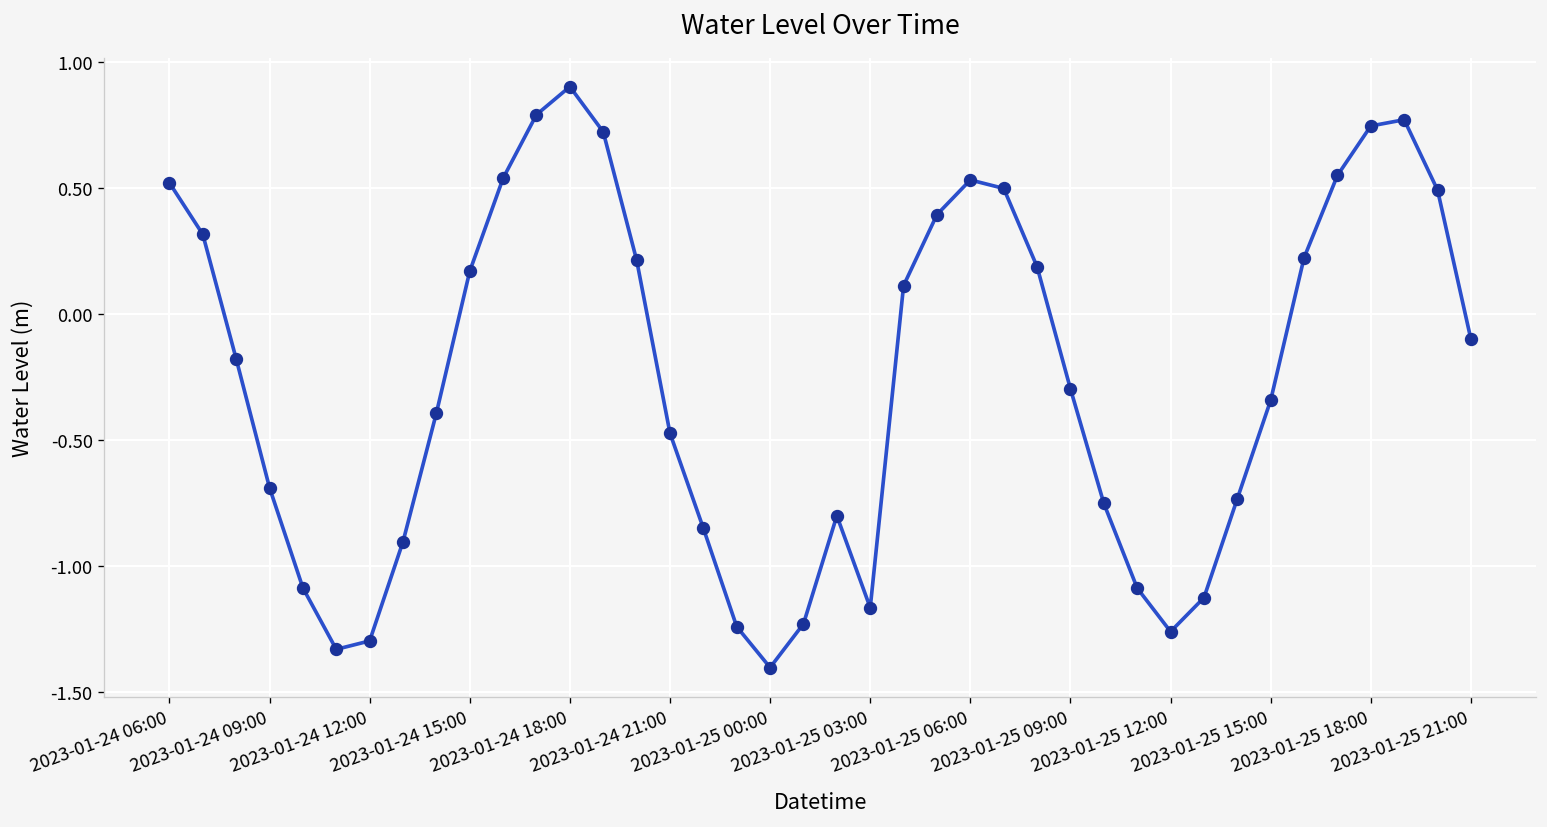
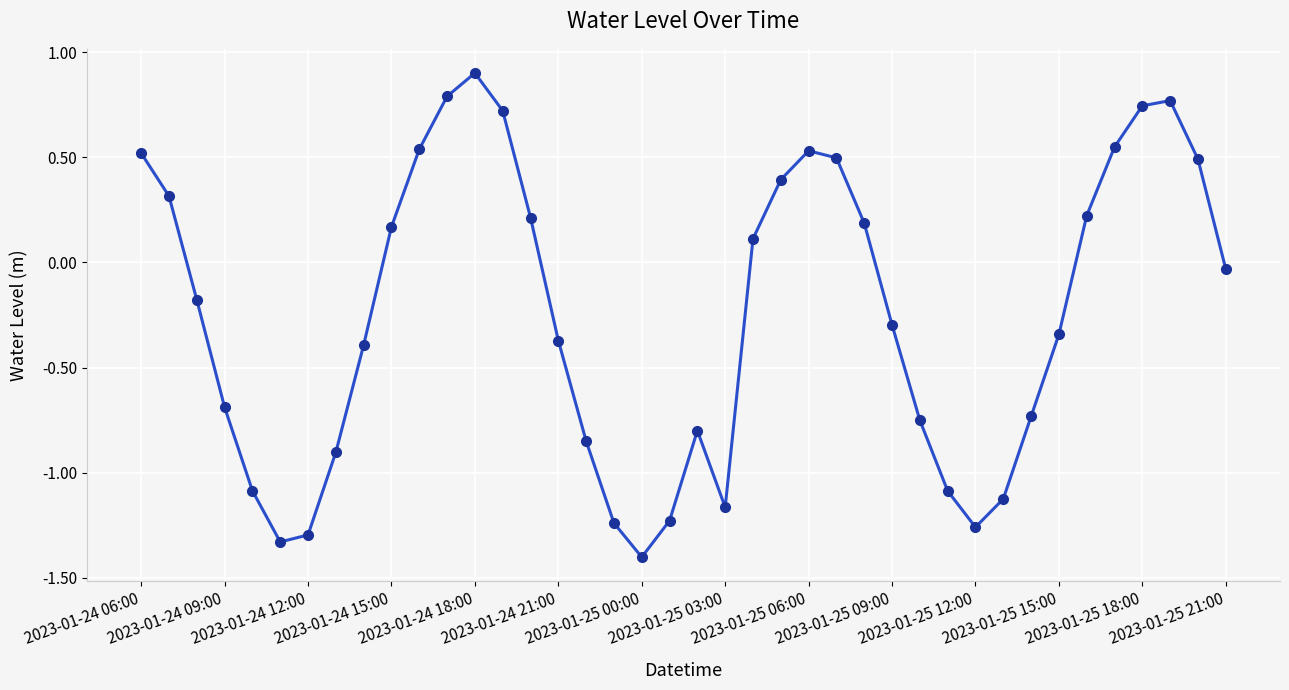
2023-01-24 21:00: -0.47 -> -0.37
2023-01-25 21:00: -0.10 -> -0.03
